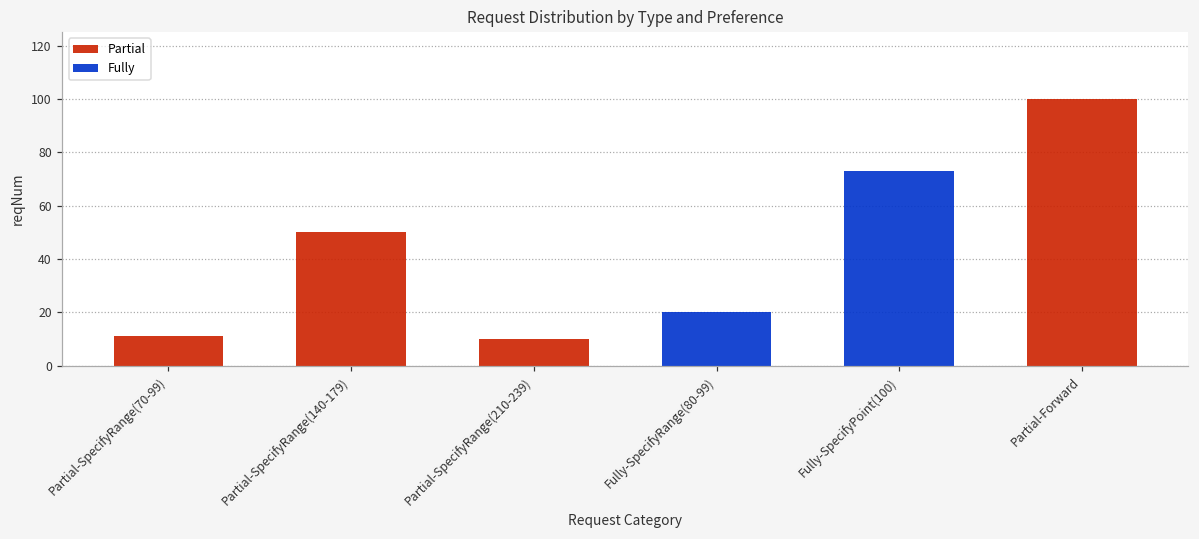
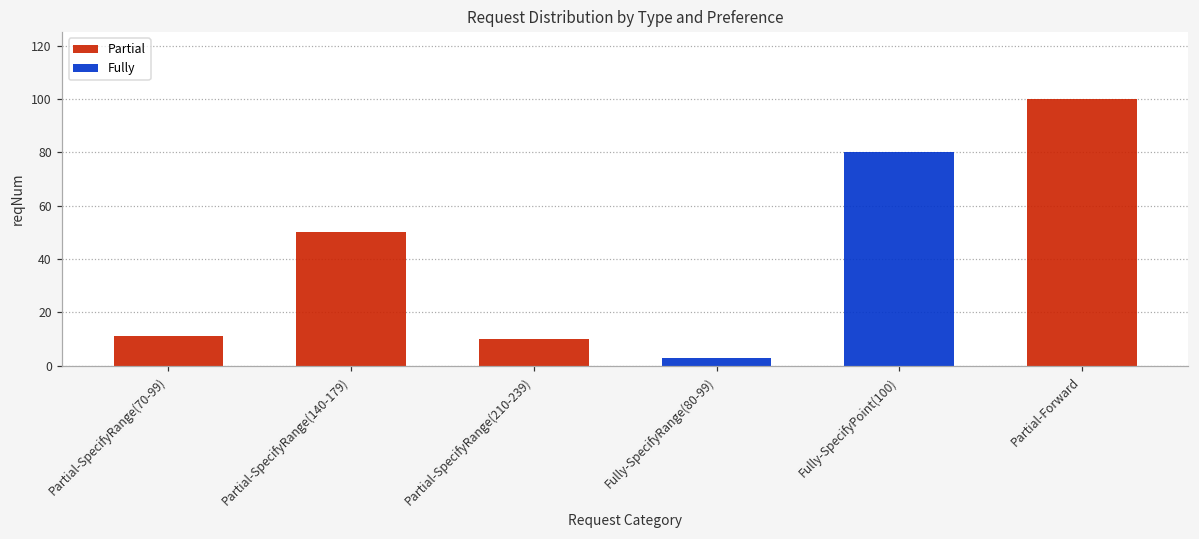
Fully, Fully-SpecifyRange(80-99): 20 -> 3
Fully, Fully-SpecifyPoint(100): 73 -> 80
